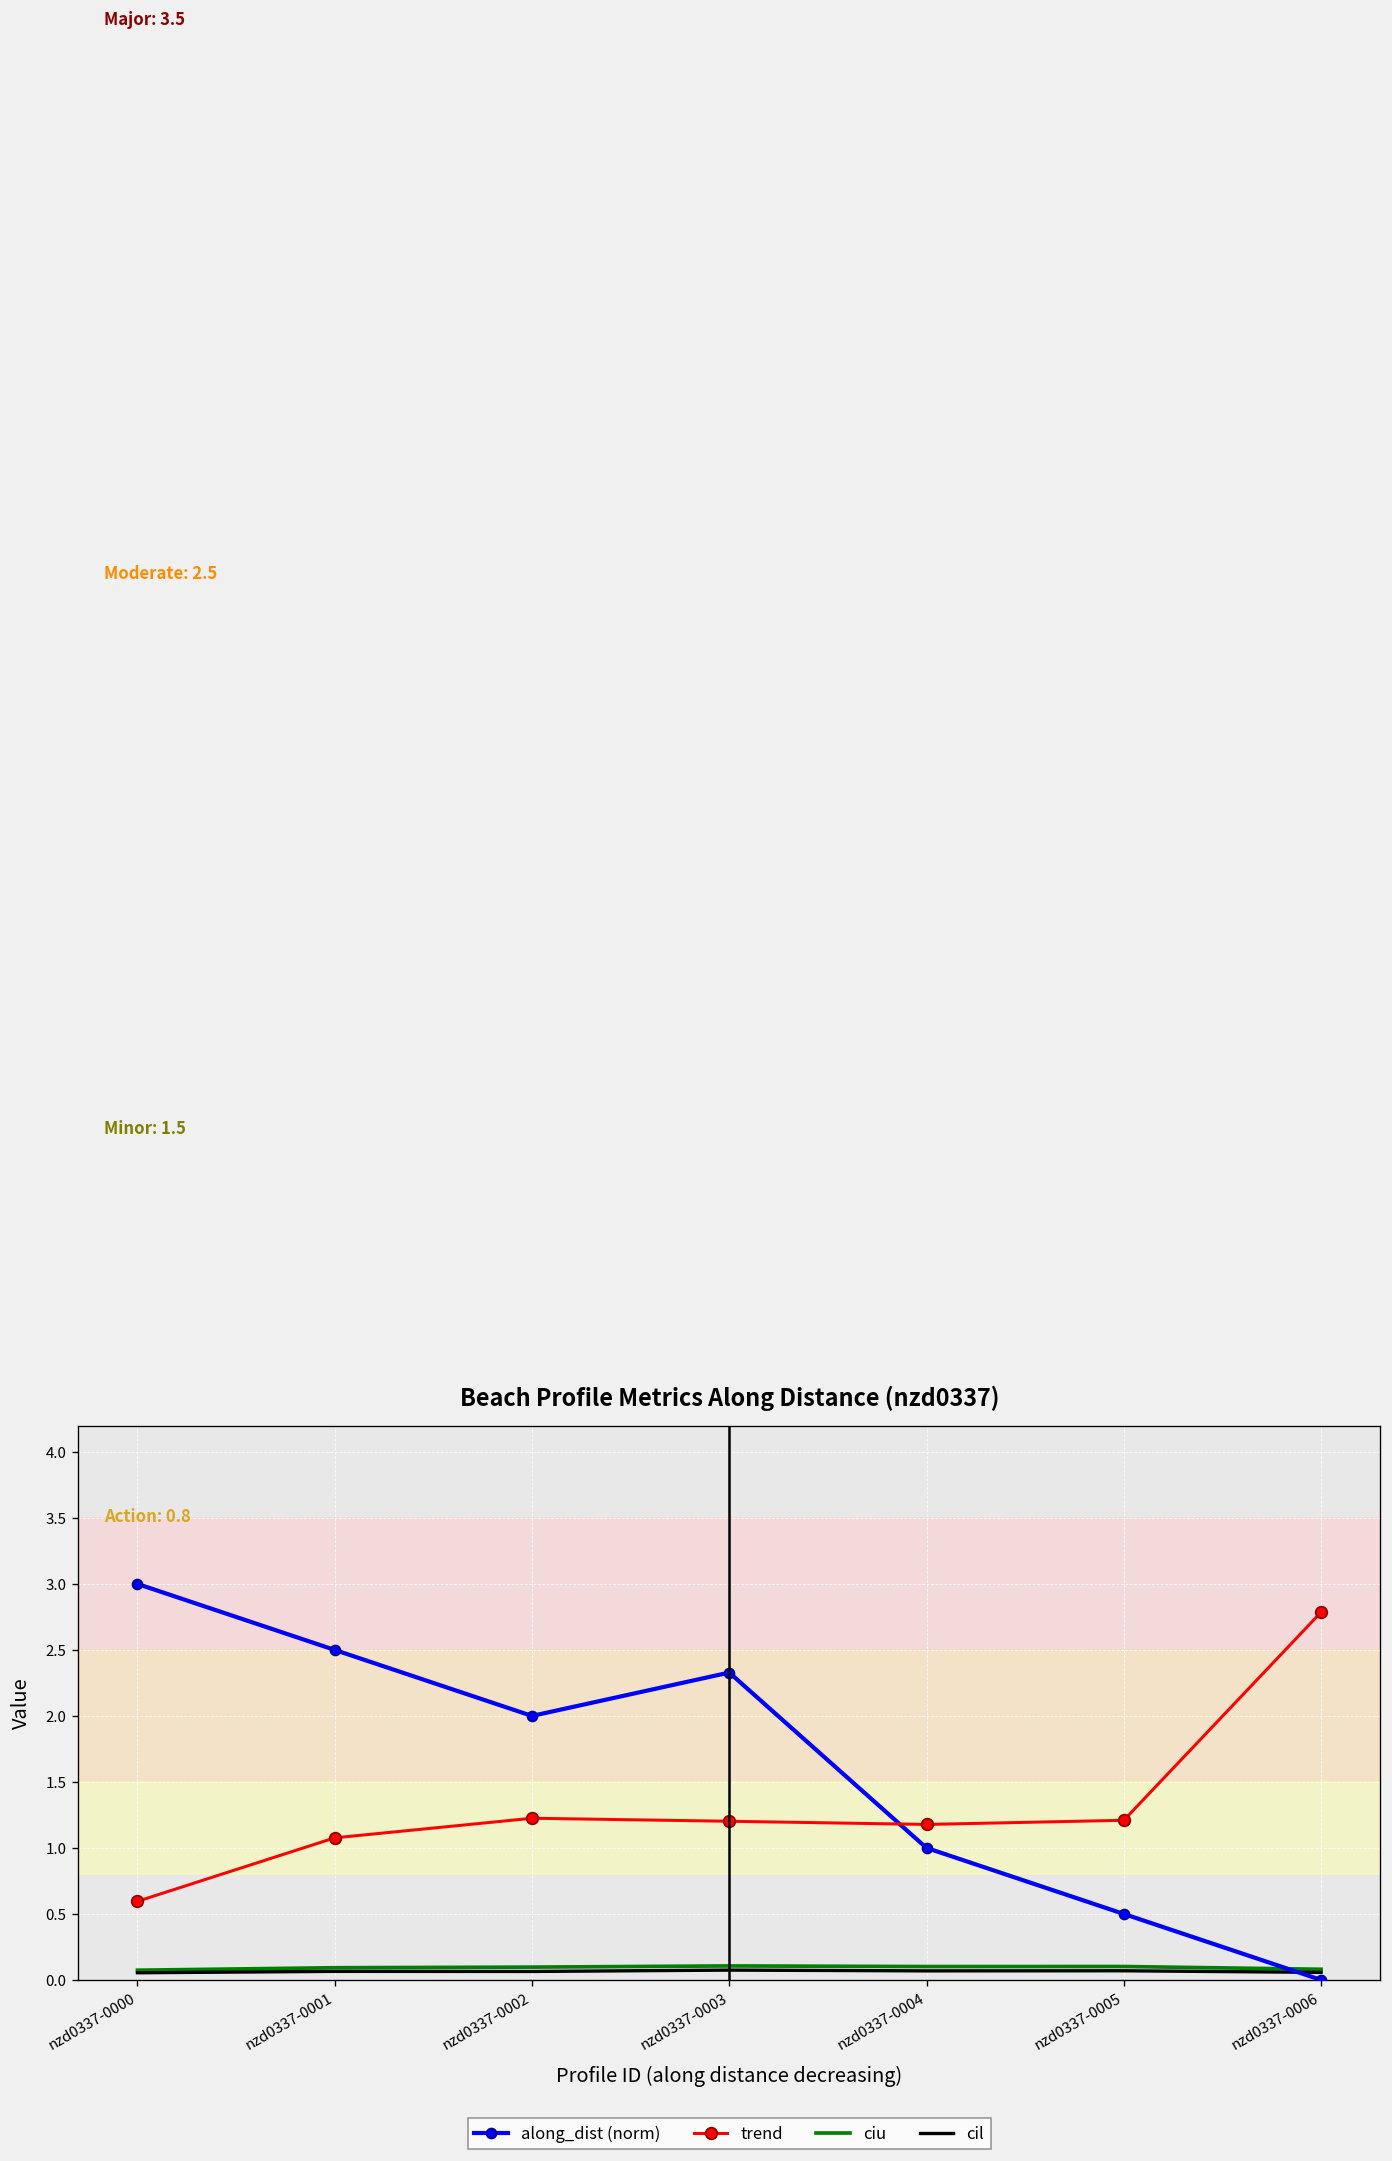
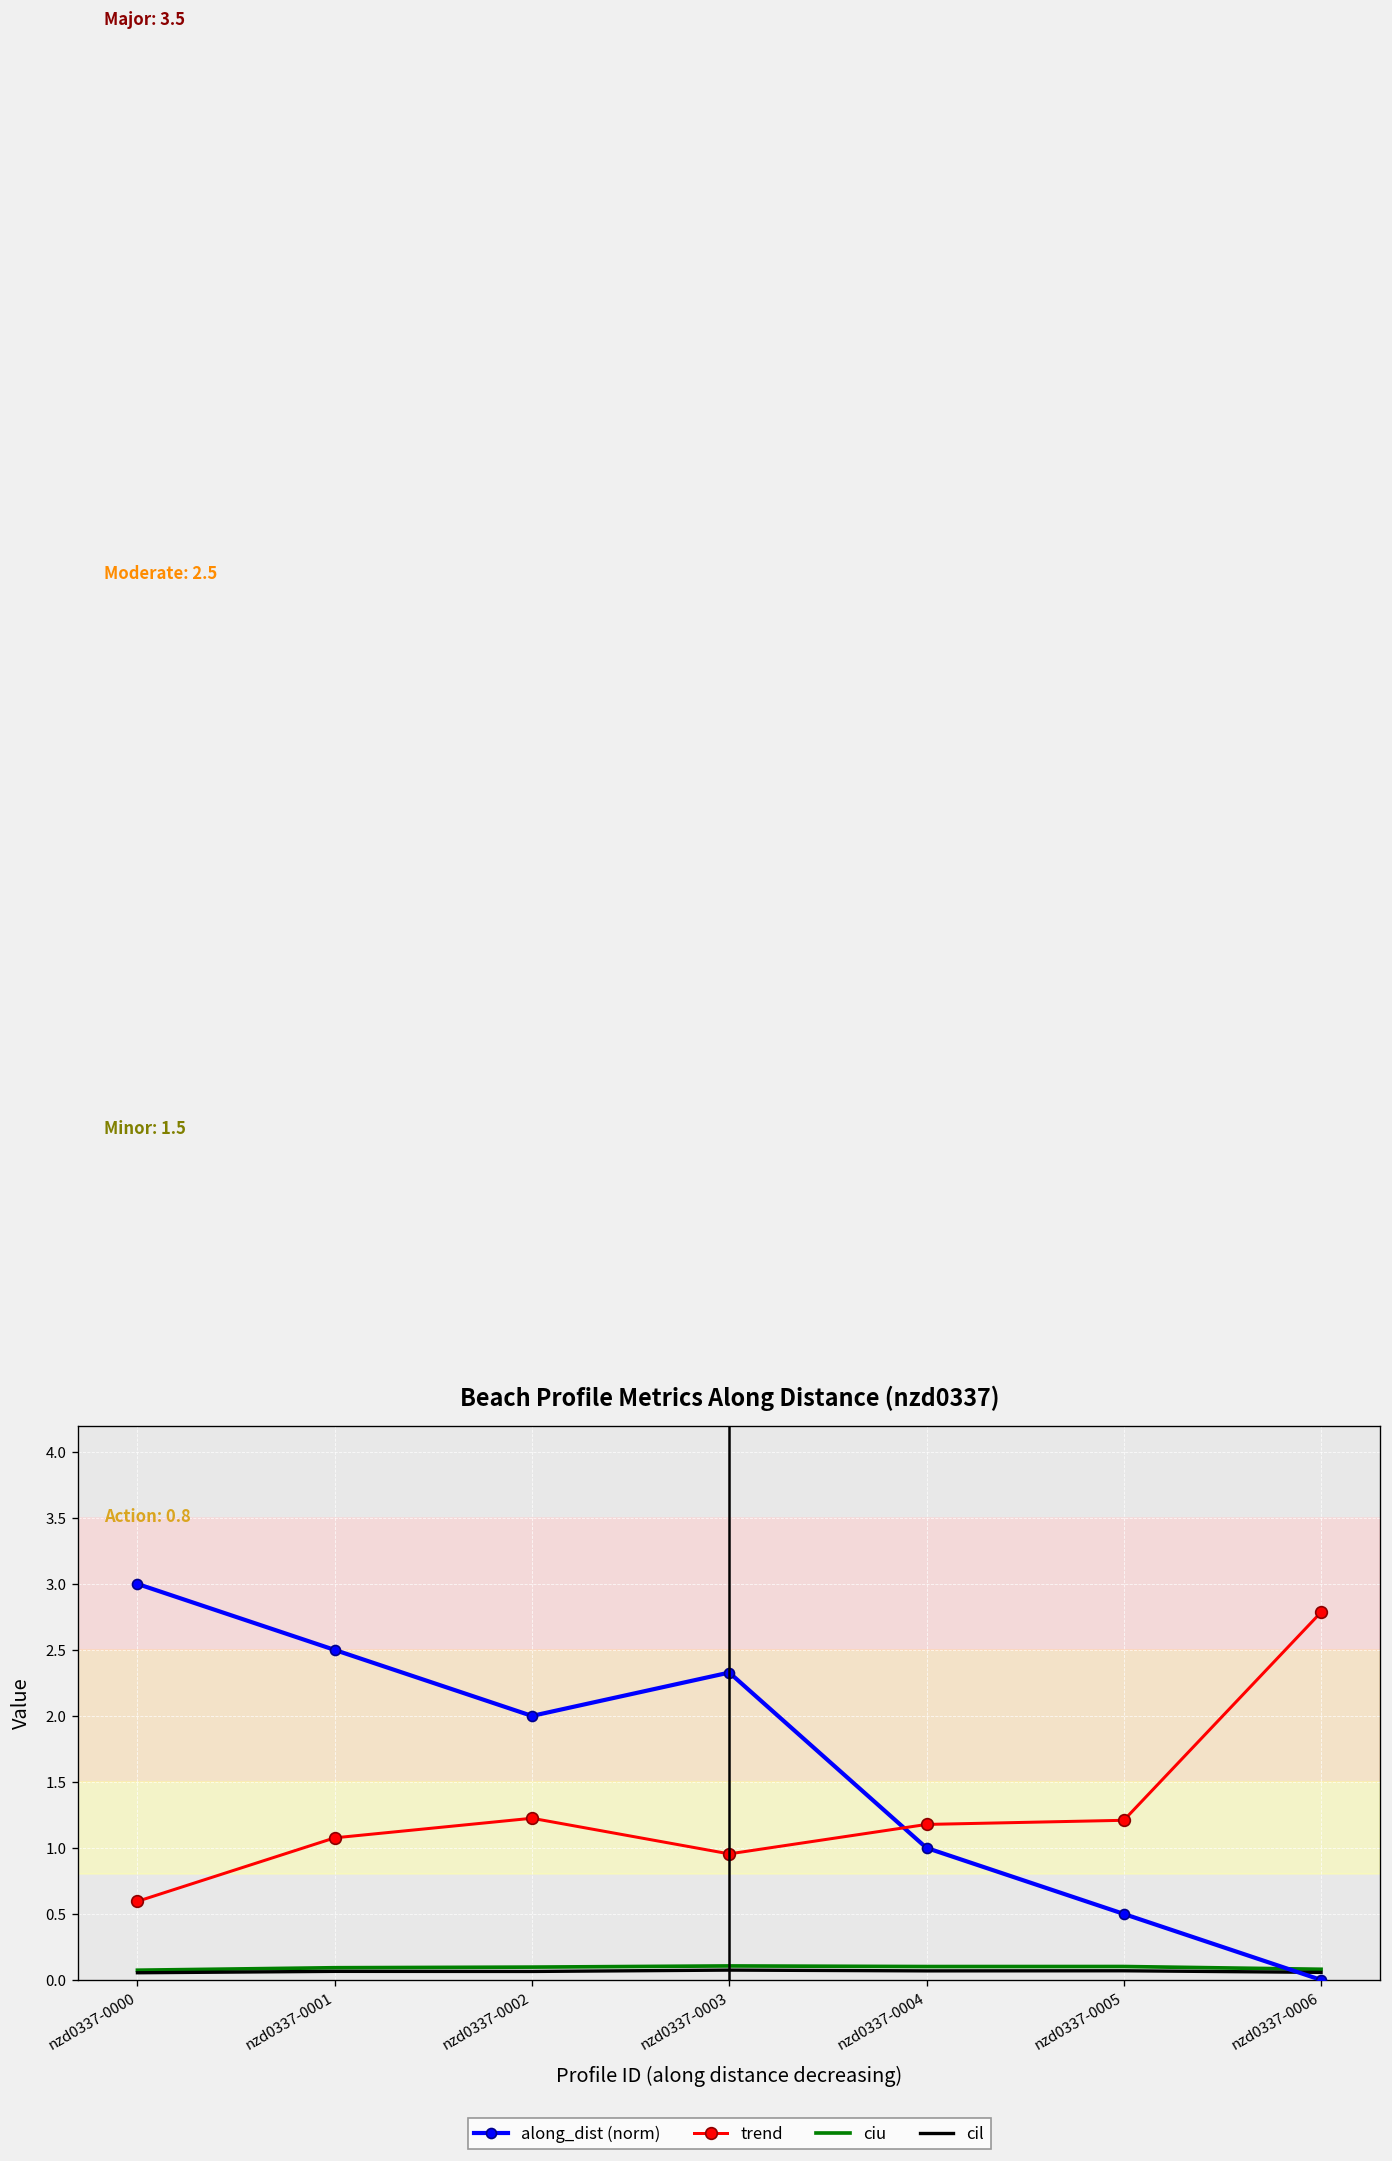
trend, nzd0337-0003: 1.20 -> 0.95
